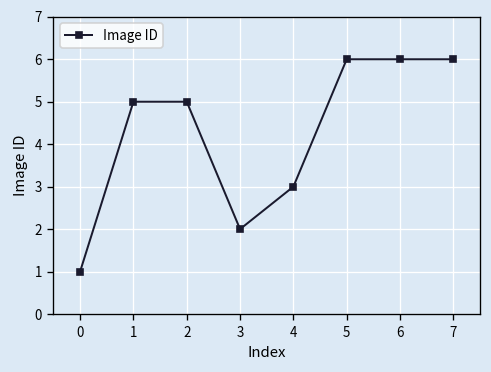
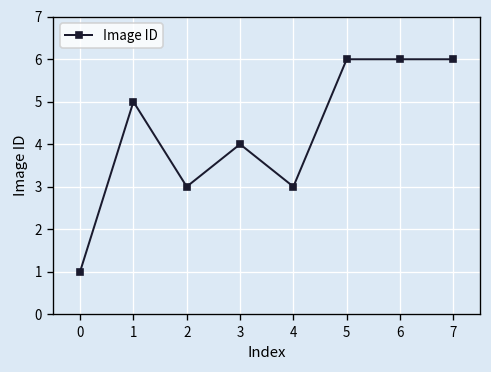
2: 5 -> 3
3: 2 -> 4
